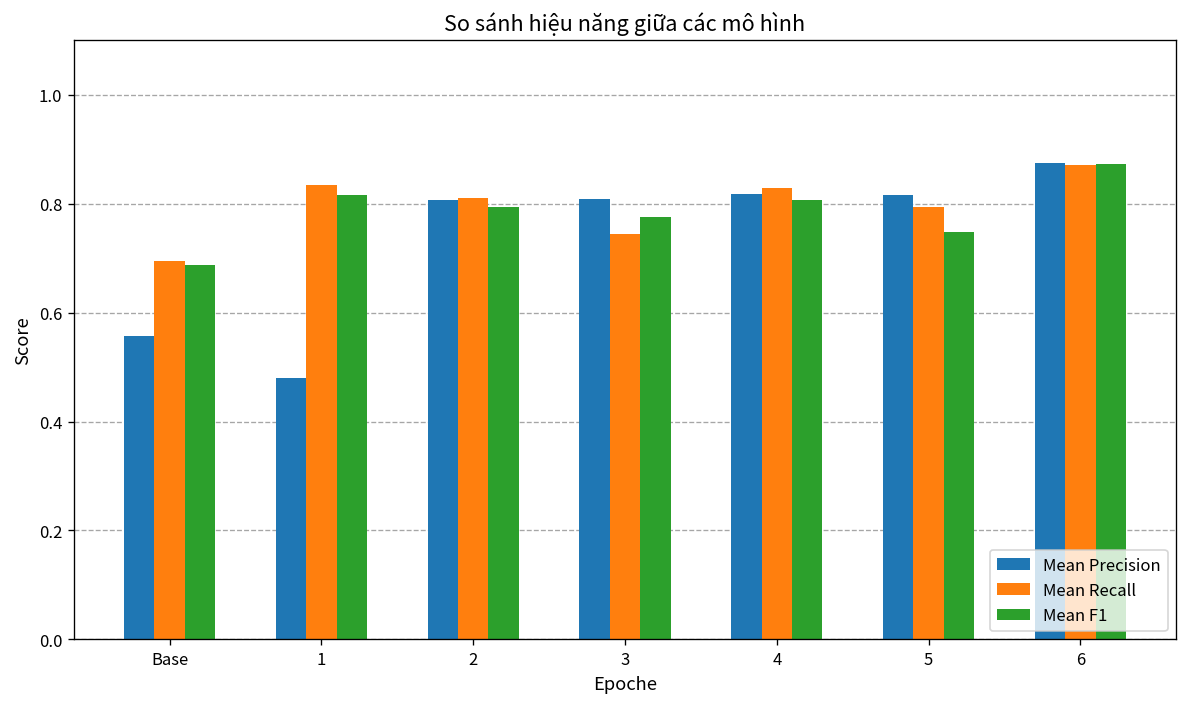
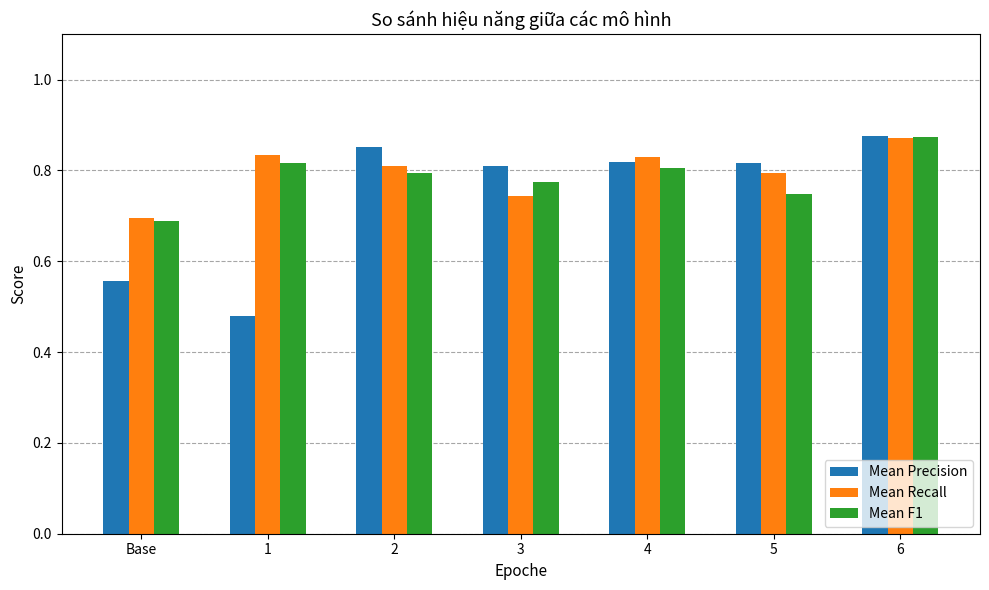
Mean Precision, 2: 0.81 -> 0.85
